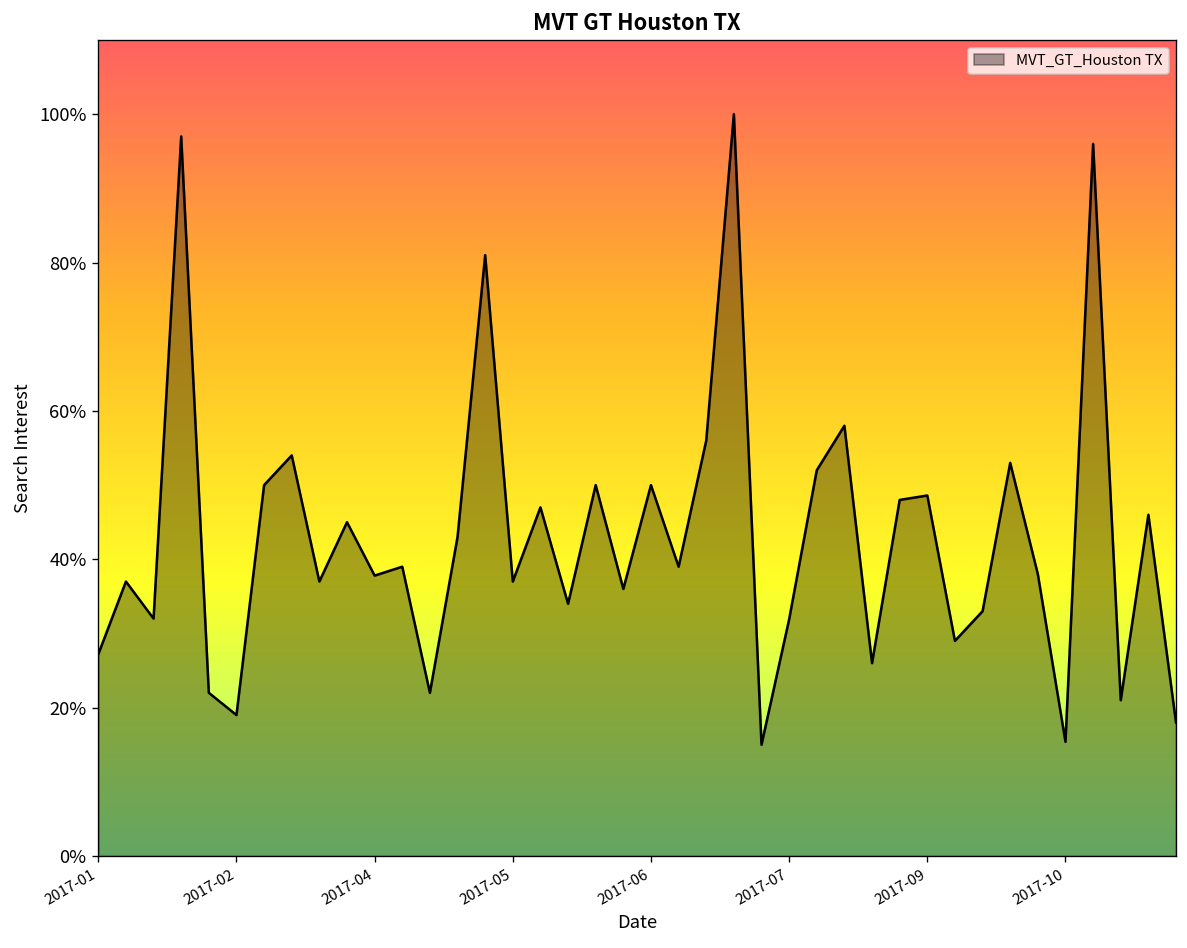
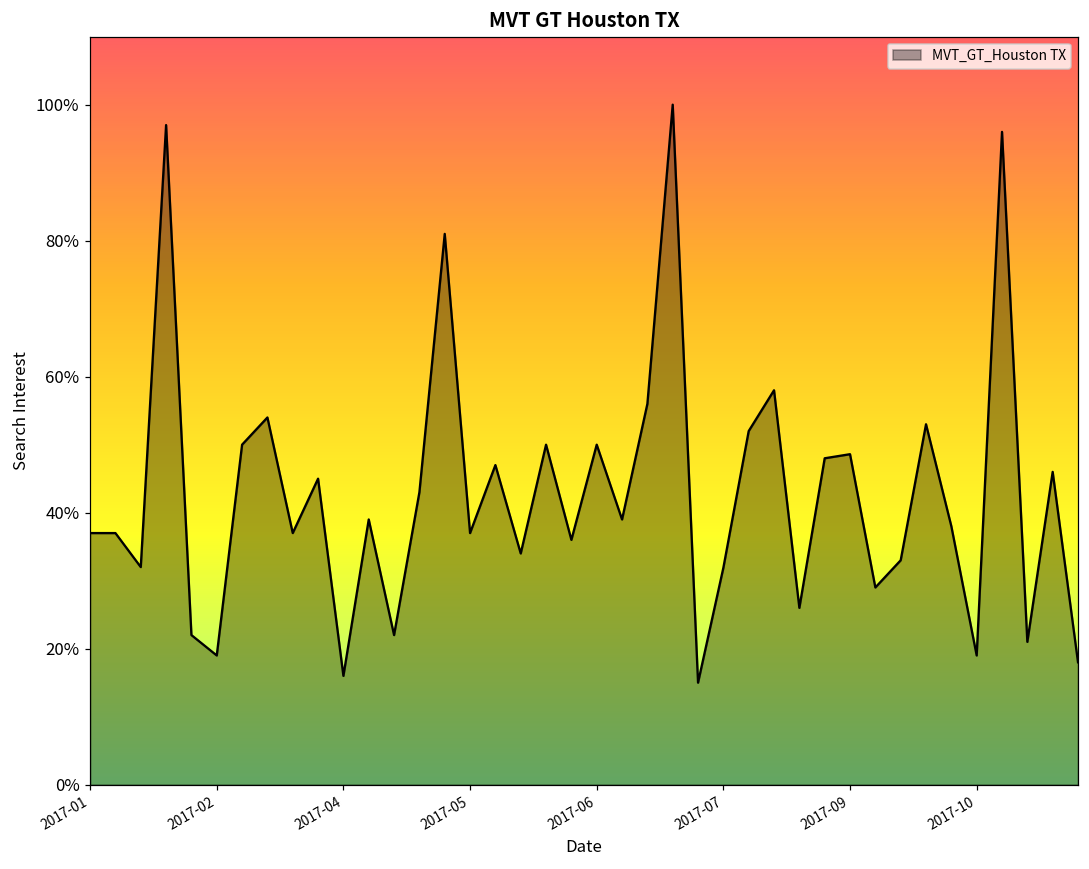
2017-01: 27% -> 37%
2017-04: 38% -> 16%
2017-10: 15% -> 19%
